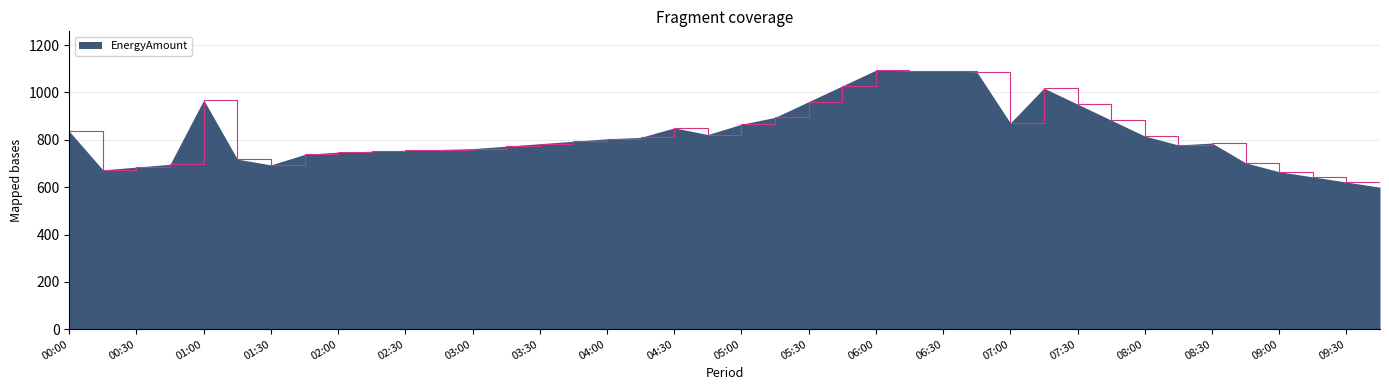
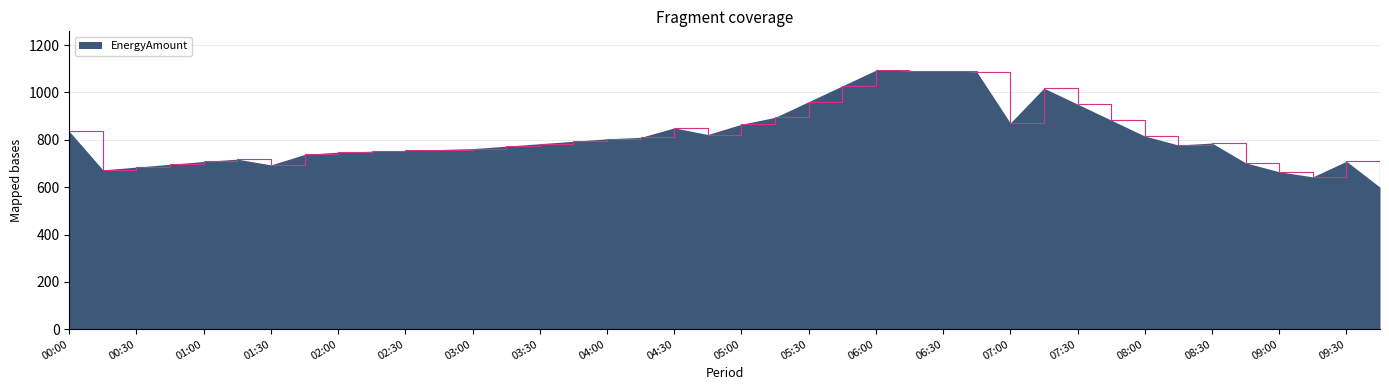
01:00: 970 -> 710
09:30: 620 -> 710
